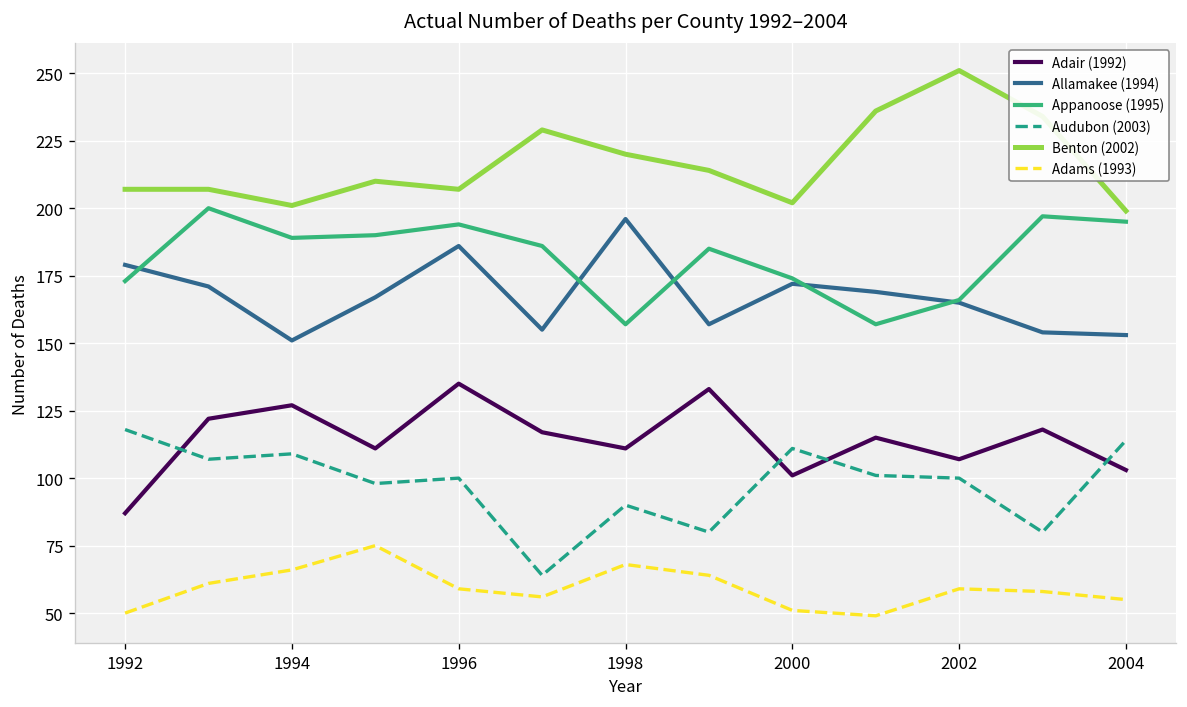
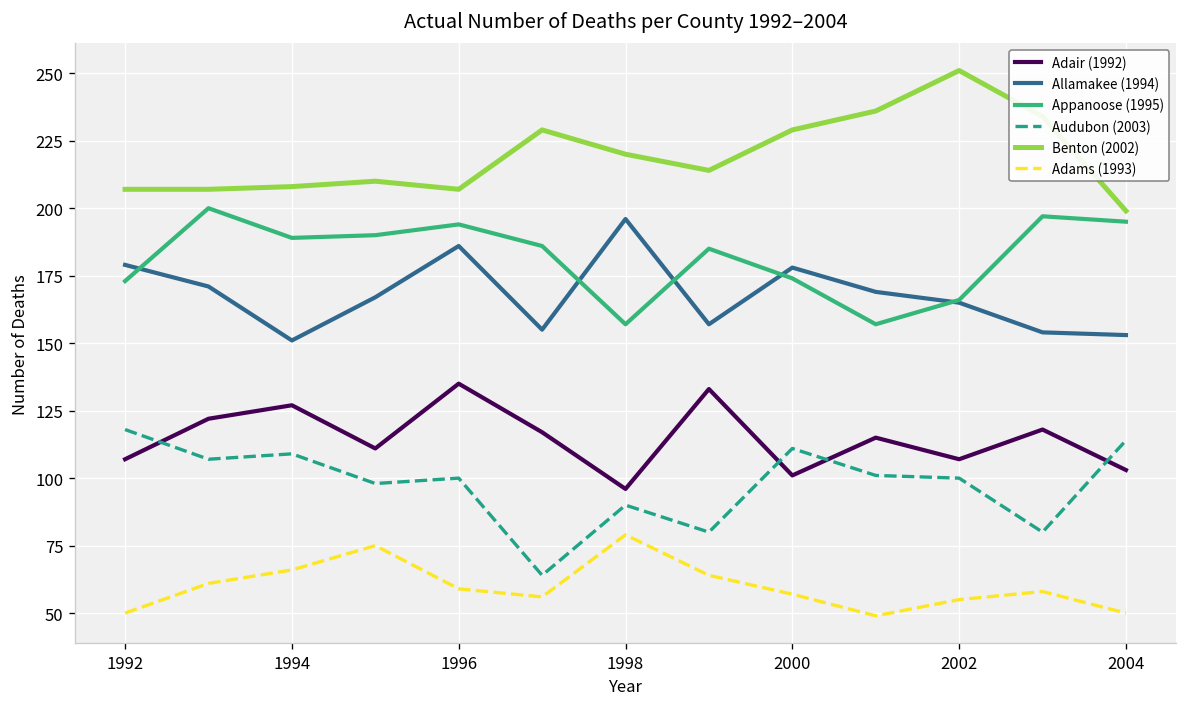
Adair (1992), 1992: 87 -> 107
Benton (2002), 1994: 201 -> 208
Adair (1992), 1998: 111 -> 96
Adams (1993), 1998: 68 -> 79
Allamakee (1994), 2000: 172 -> 178
Benton (2002), 2000: 202 -> 229
Adams (1993), 2000: 51 -> 57
Adams (1993), 2002: 59 -> 55
Adams (1993), 2004: 55 -> 50
